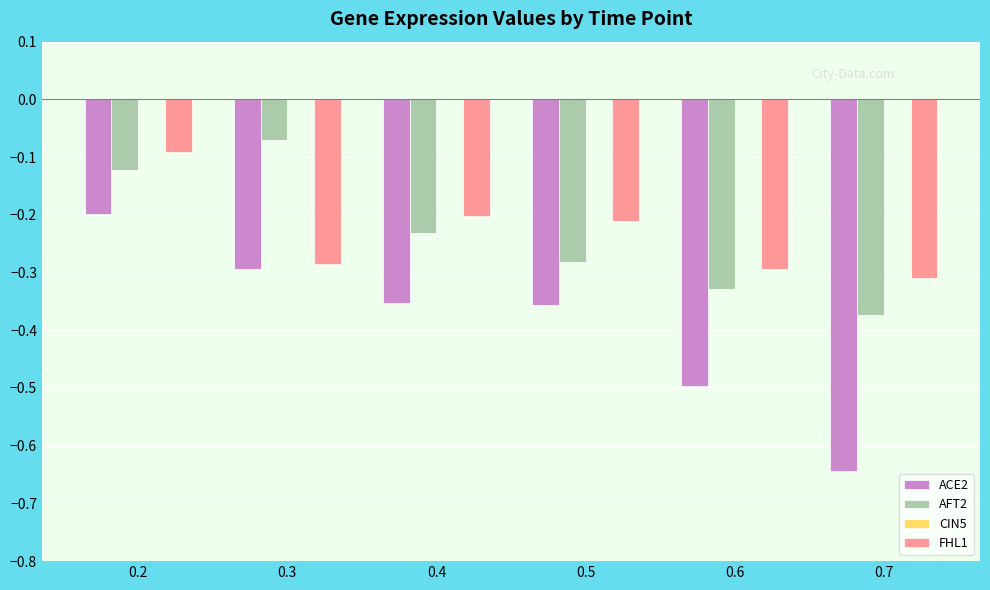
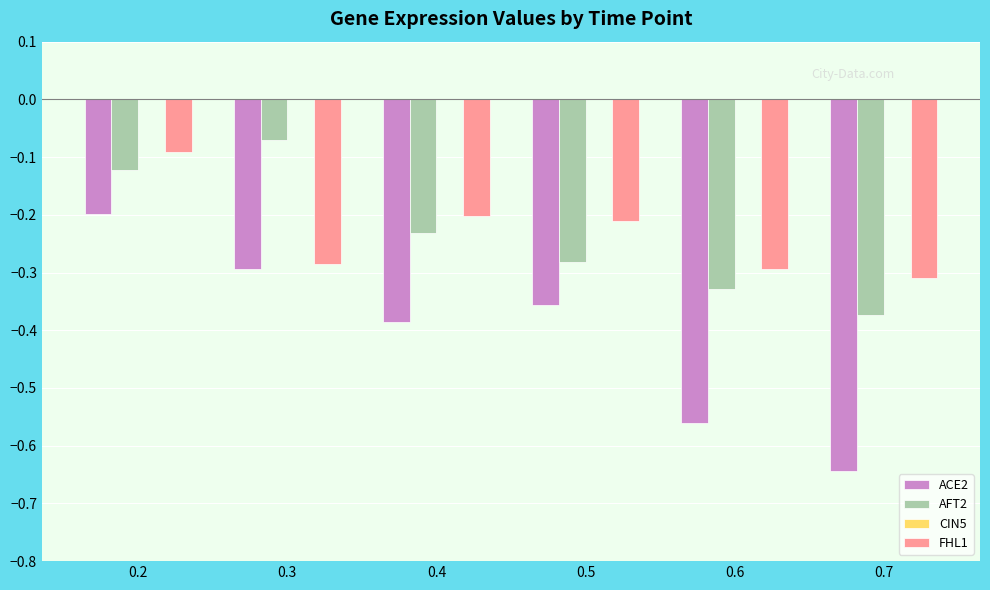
ACE2, 0.4: -0.35 -> -0.39
ACE2, 0.6: -0.50 -> -0.56
